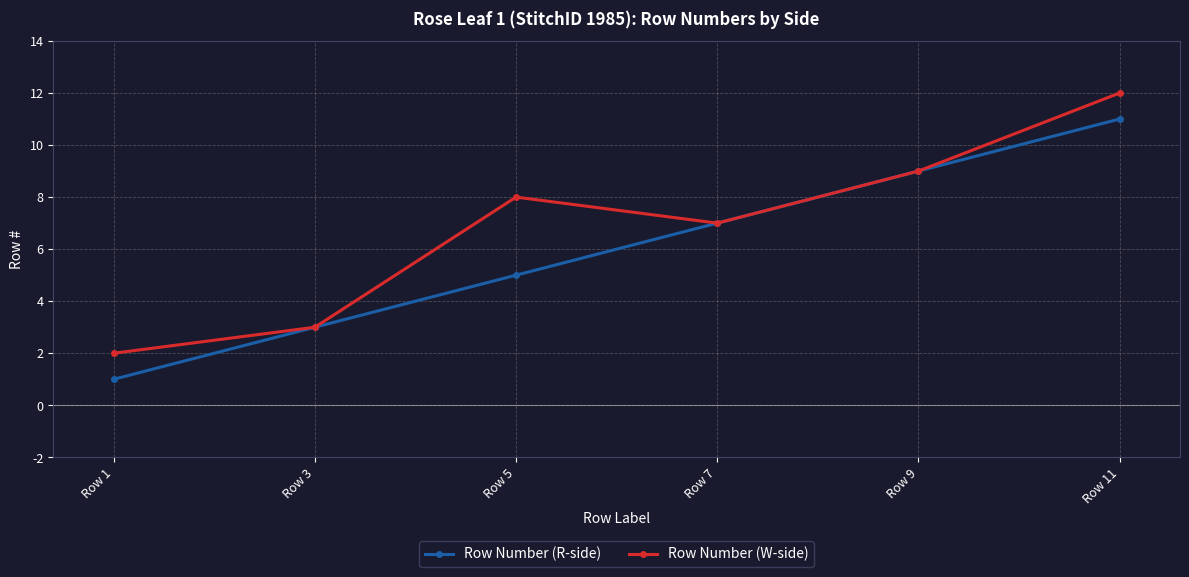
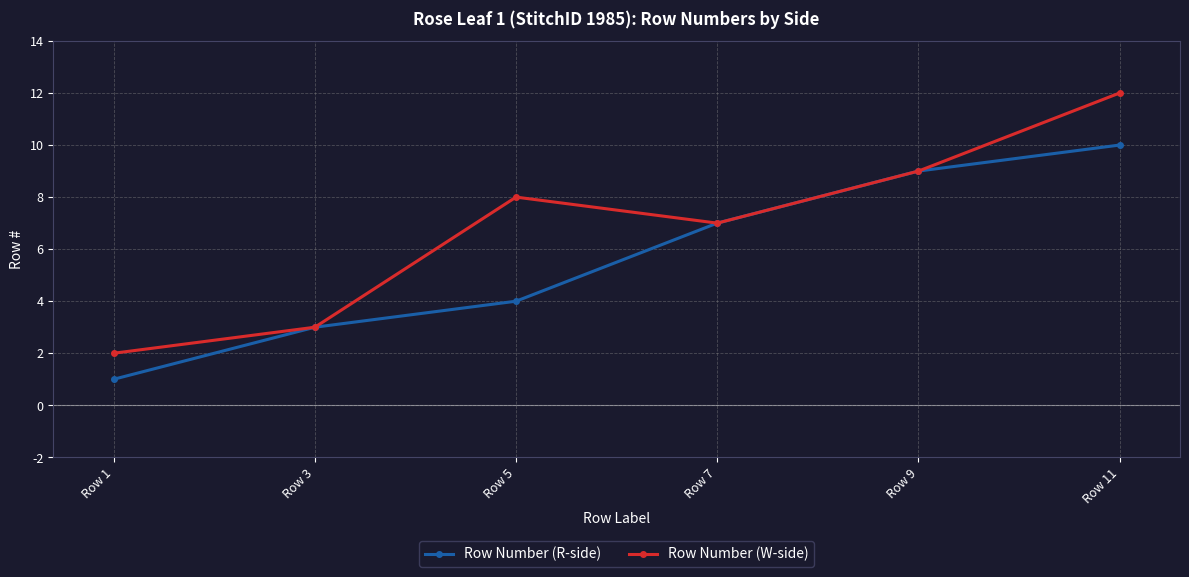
Row Number (R-side), Row 5: 5 -> 4
Row Number (R-side), Row 11: 11 -> 10
